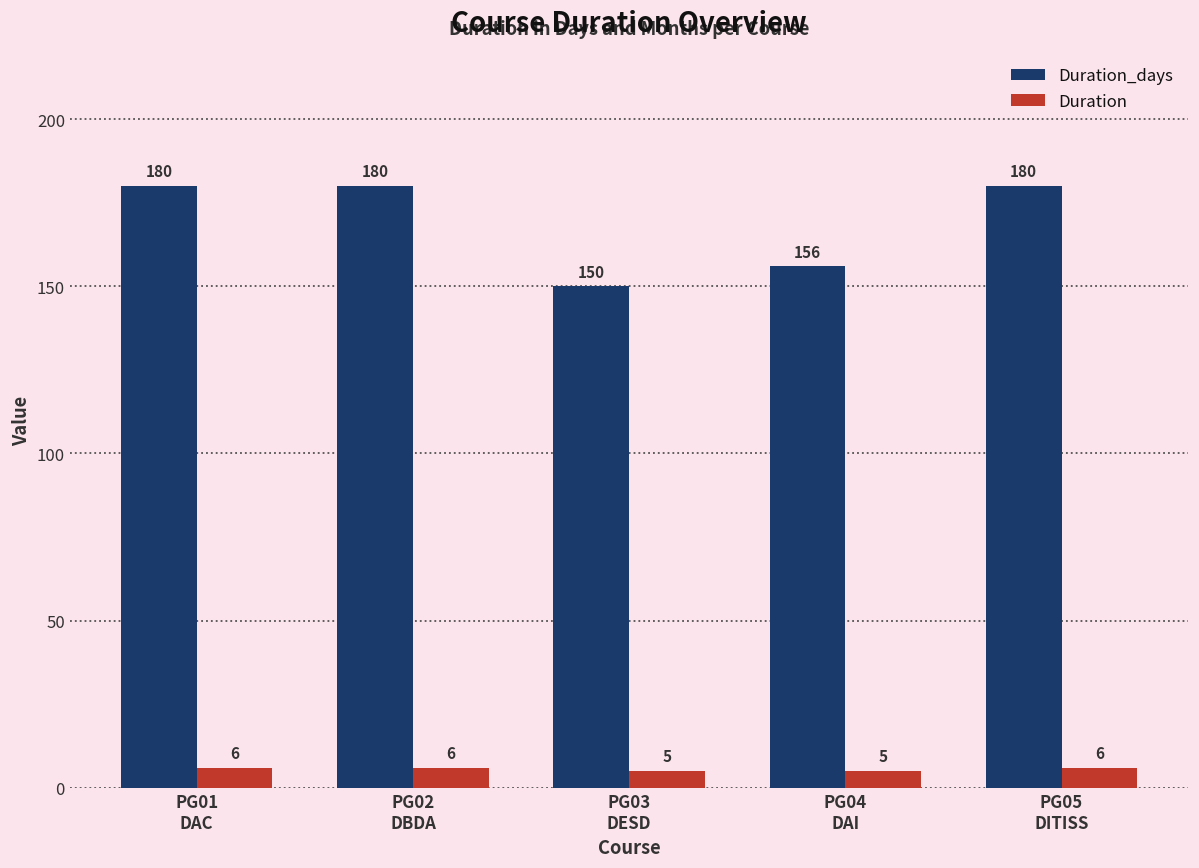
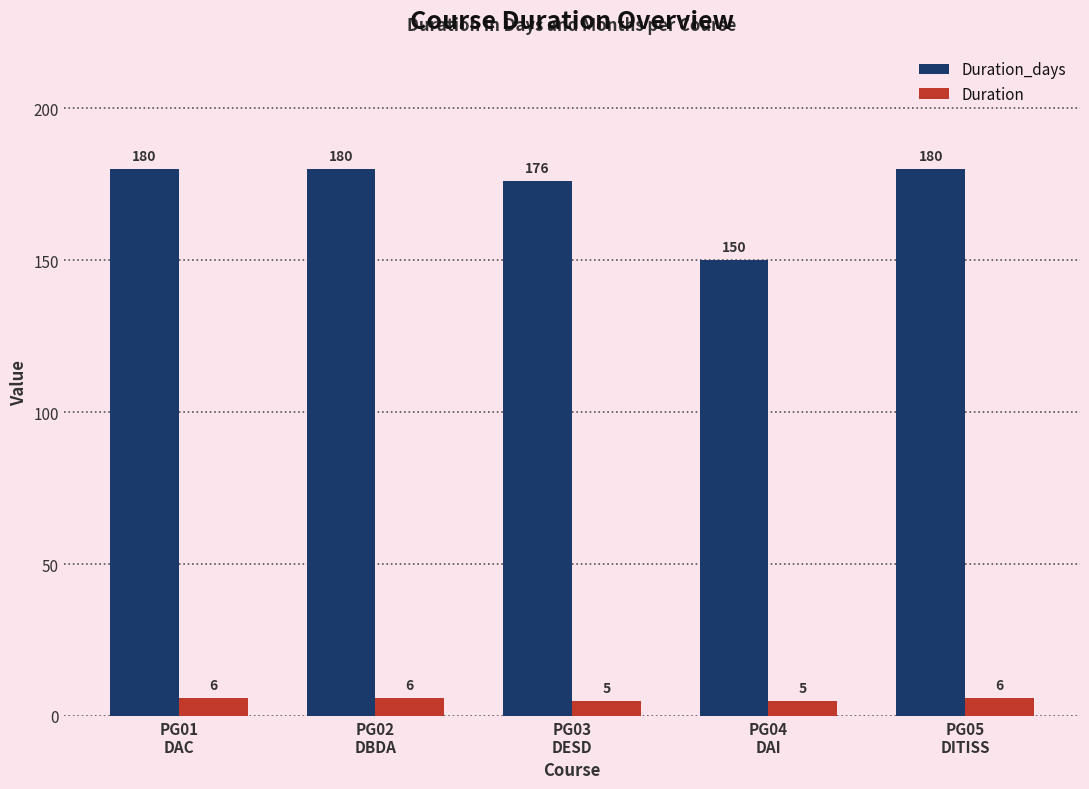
Duration_days, PG03 DESD: 150 -> 176
Duration_days, PG04 DAI: 156 -> 150
